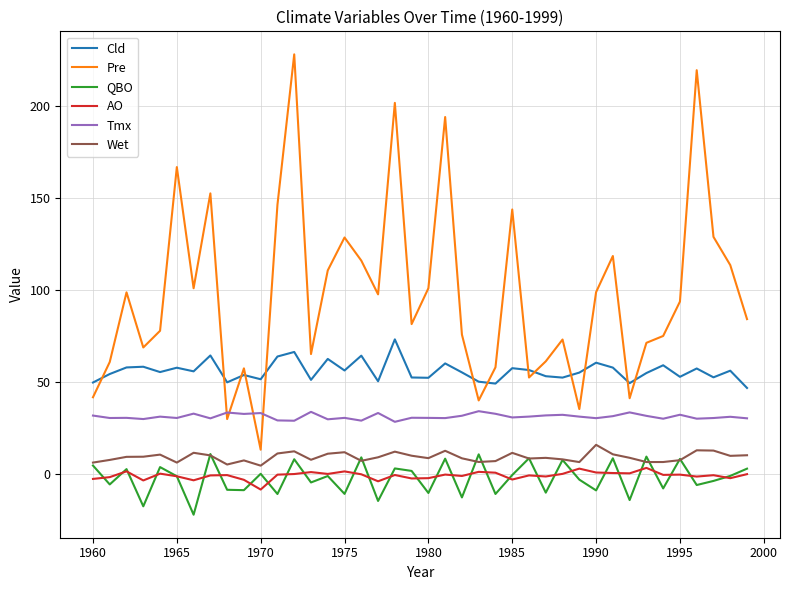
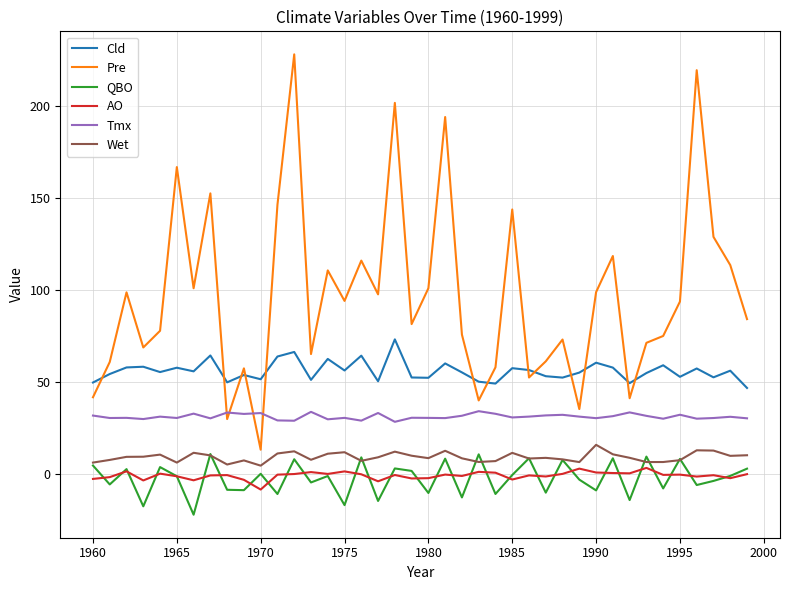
Pre, 1975: 129 -> 94
QBO, 1975: -11 -> -17
